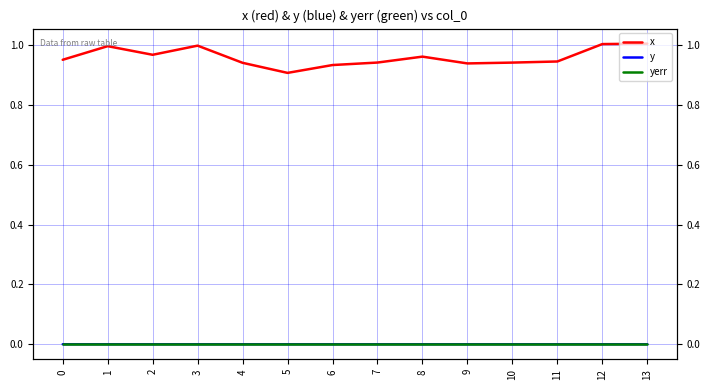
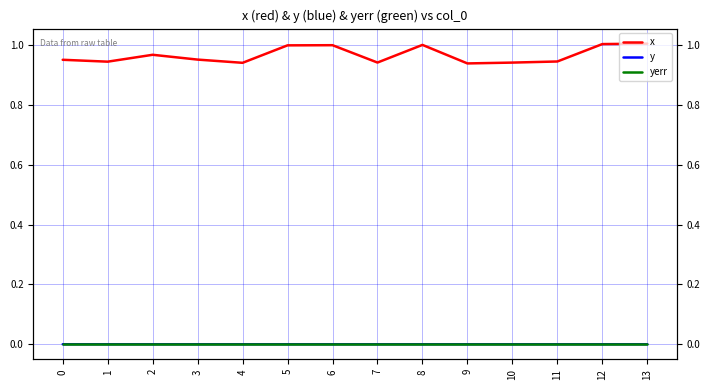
x, 1: 1.00 -> 0.94
x, 3: 1.00 -> 0.95
x, 5: 0.91 -> 1.00
x, 6: 0.93 -> 1.00
x, 8: 0.96 -> 1.00
